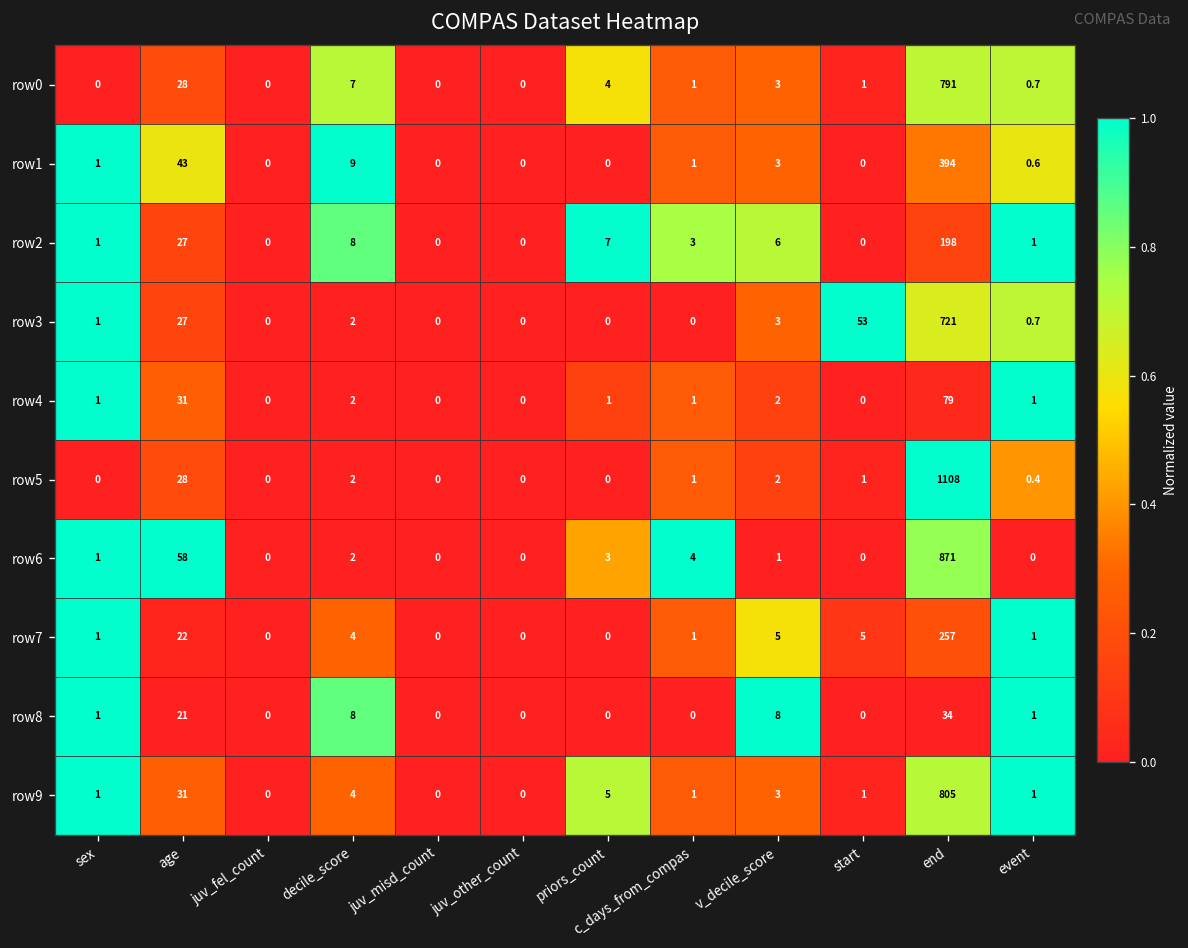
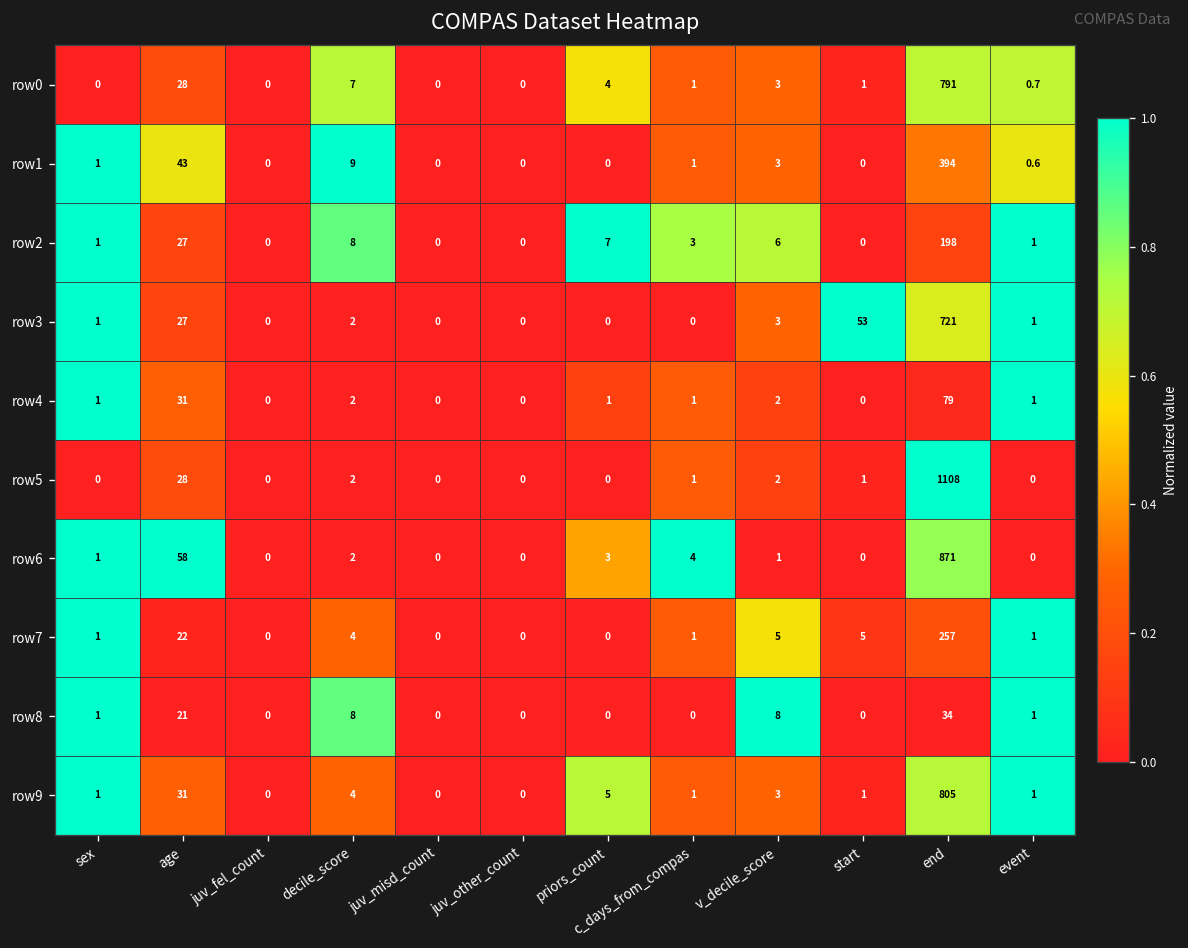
row3, event: 0.7 -> 1
row5, event: 0.4 -> 0
